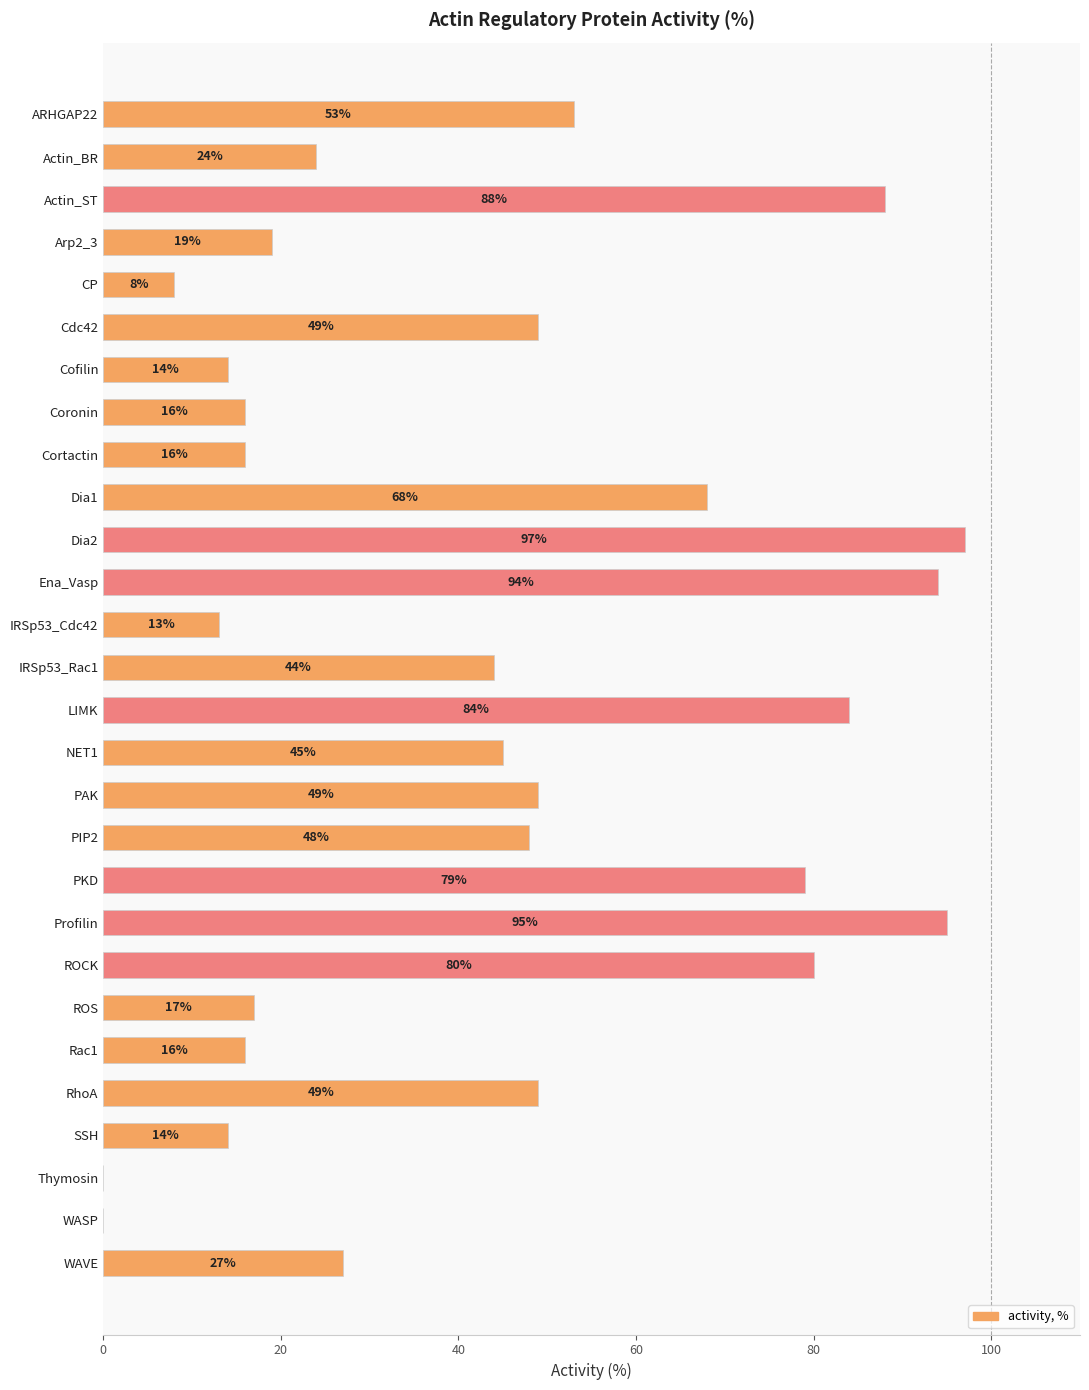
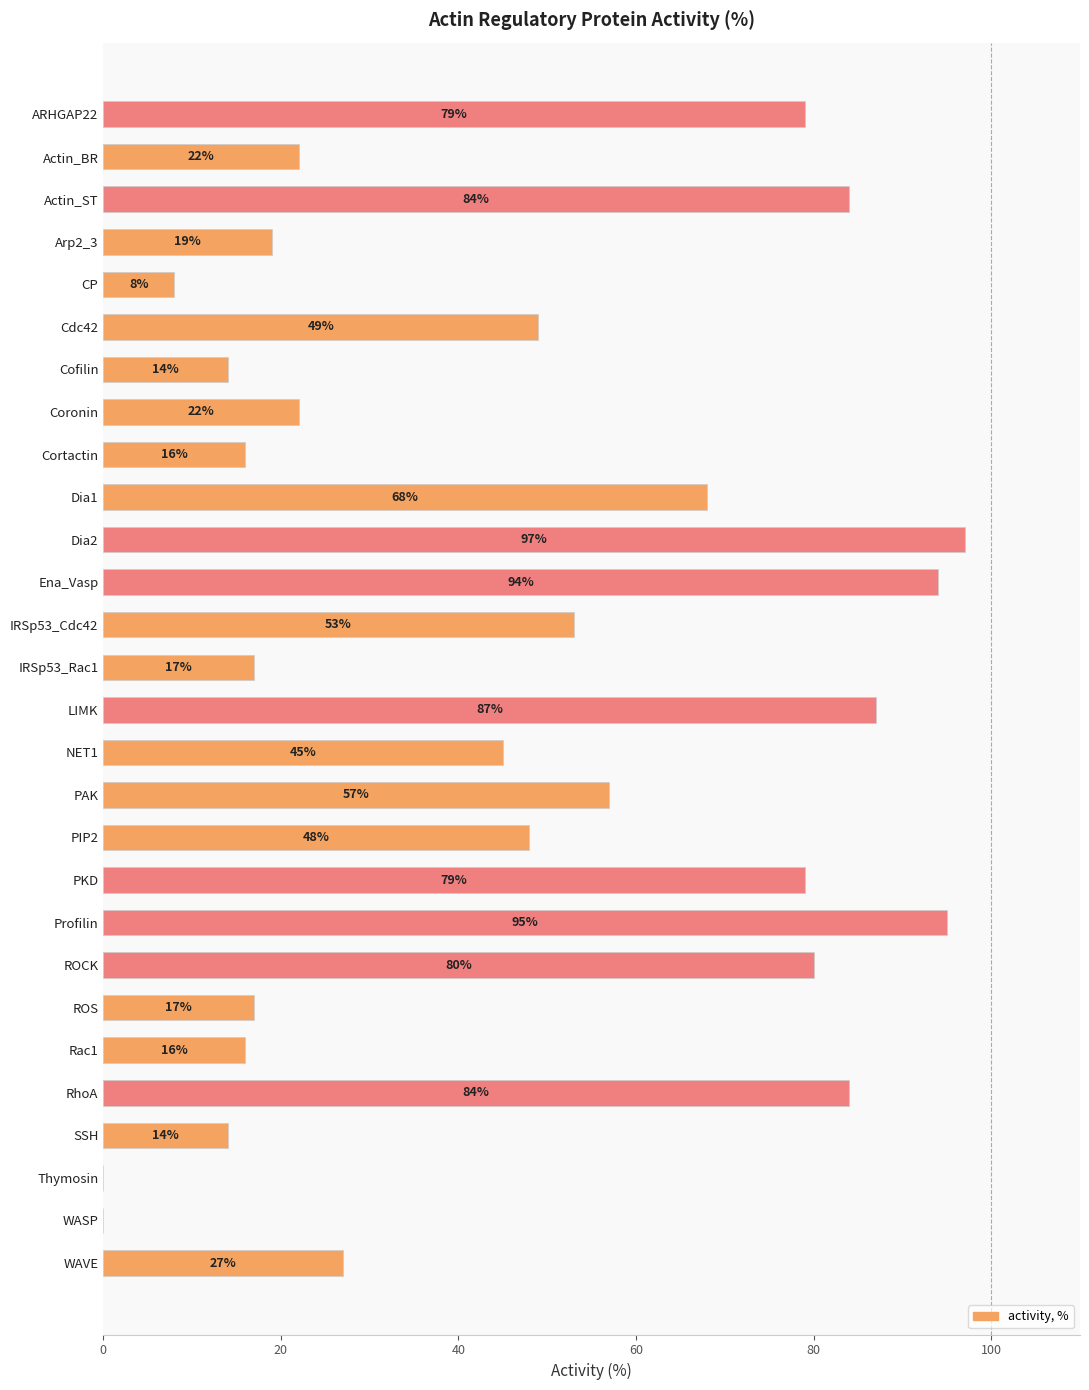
ARHGAP22: 53% -> 79%
Actin_BR: 24% -> 22%
Actin_ST: 88% -> 84%
Coronin: 16% -> 22%
IRSp53_Cdc42: 13% -> 53%
IRSp53_Rac1: 44% -> 17%
LIMK: 84% -> 87%
PAK: 49% -> 57%
RhoA: 49% -> 84%
